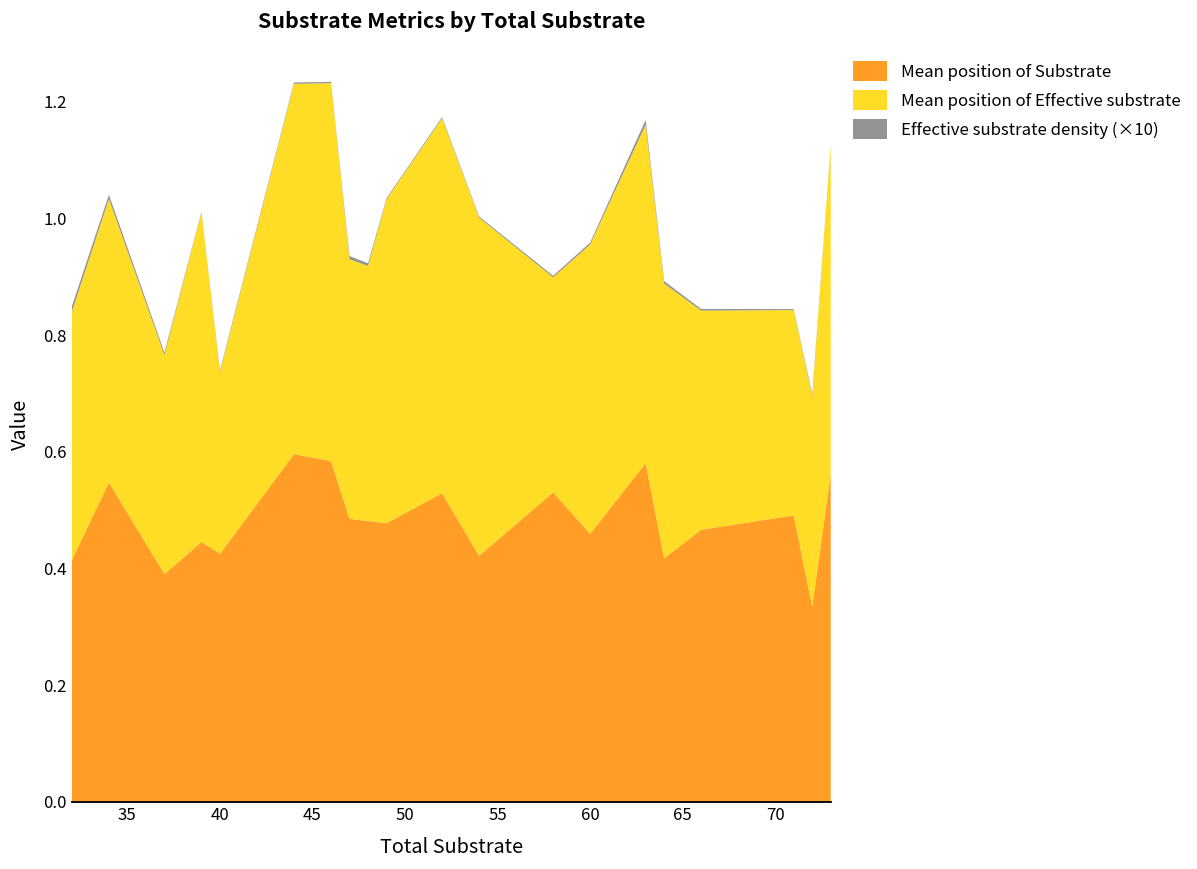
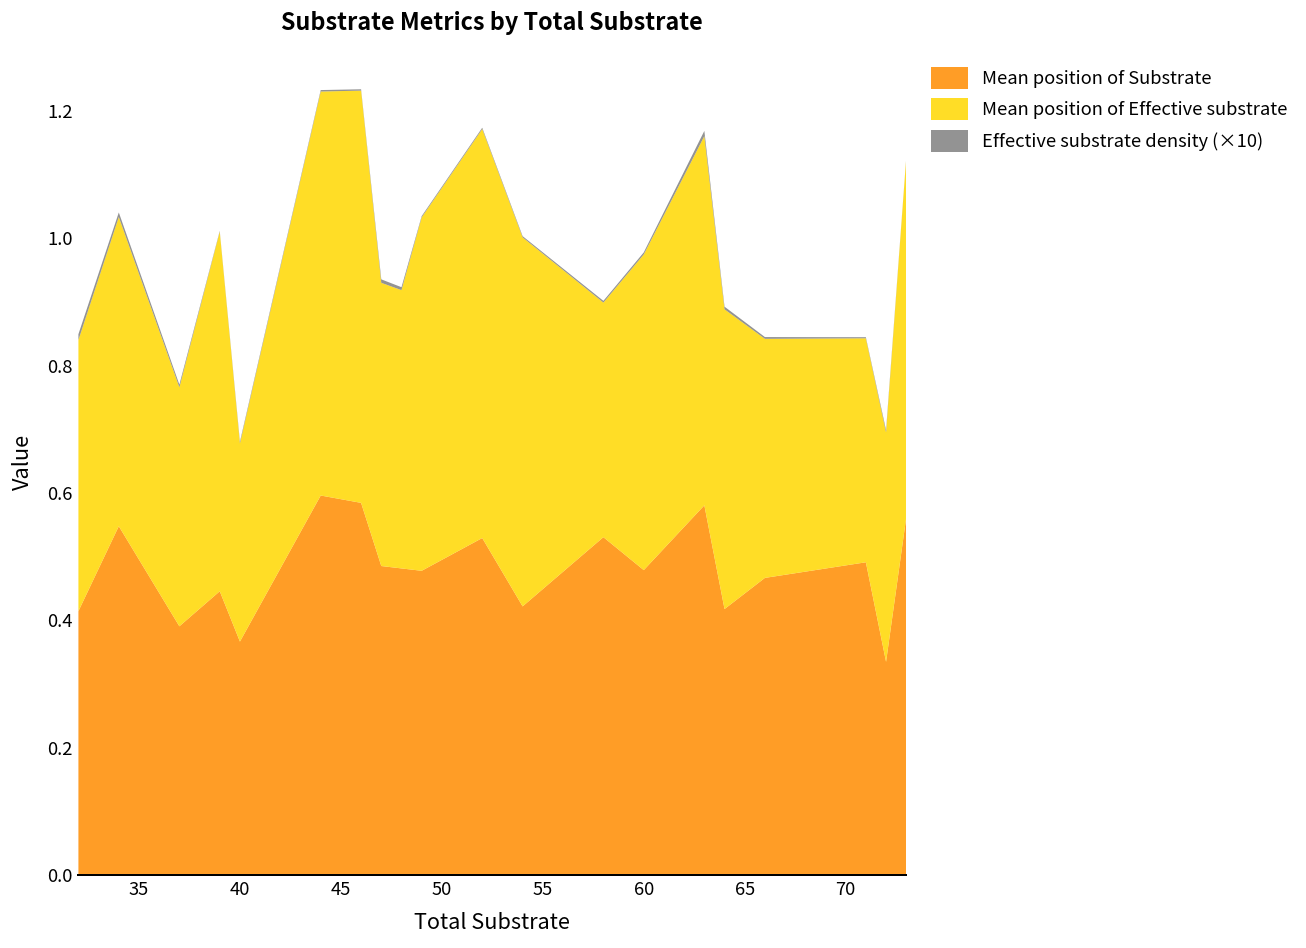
Mean position of Substrate, 40: 0.43 -> 0.37
Mean position of Substrate, 60: 0.46 -> 0.48
